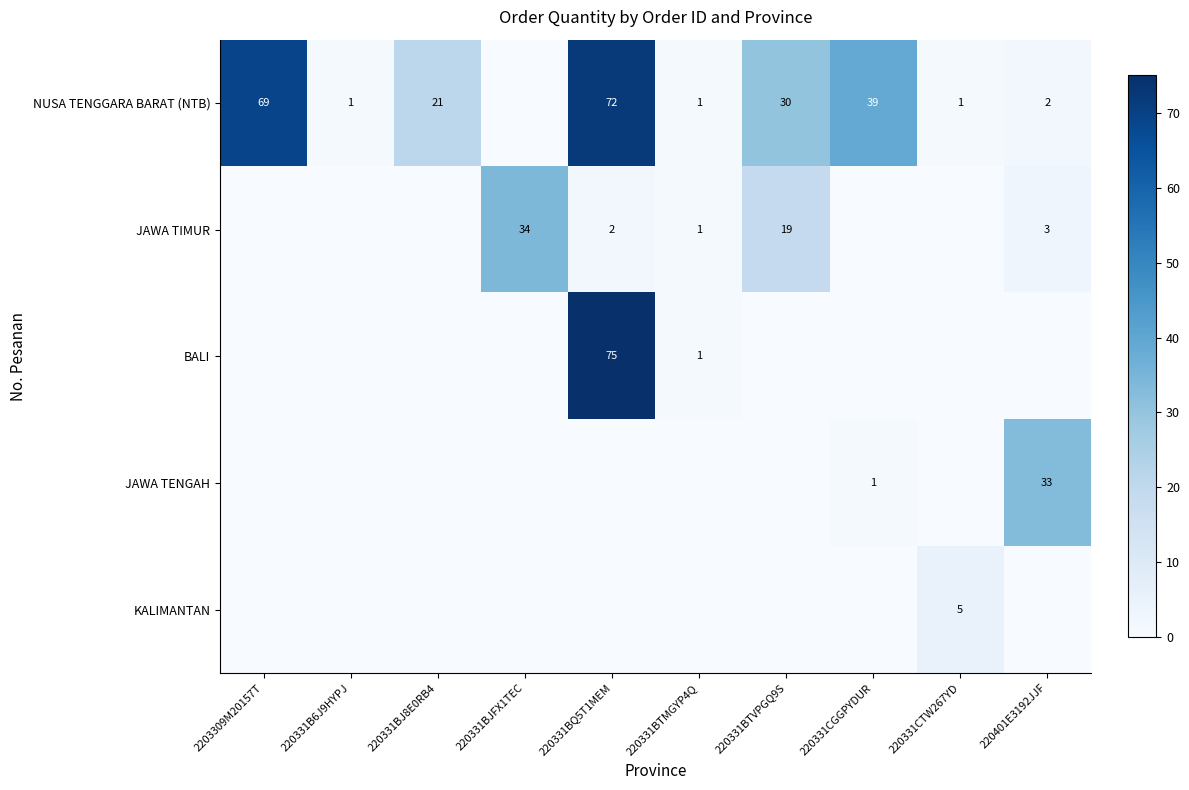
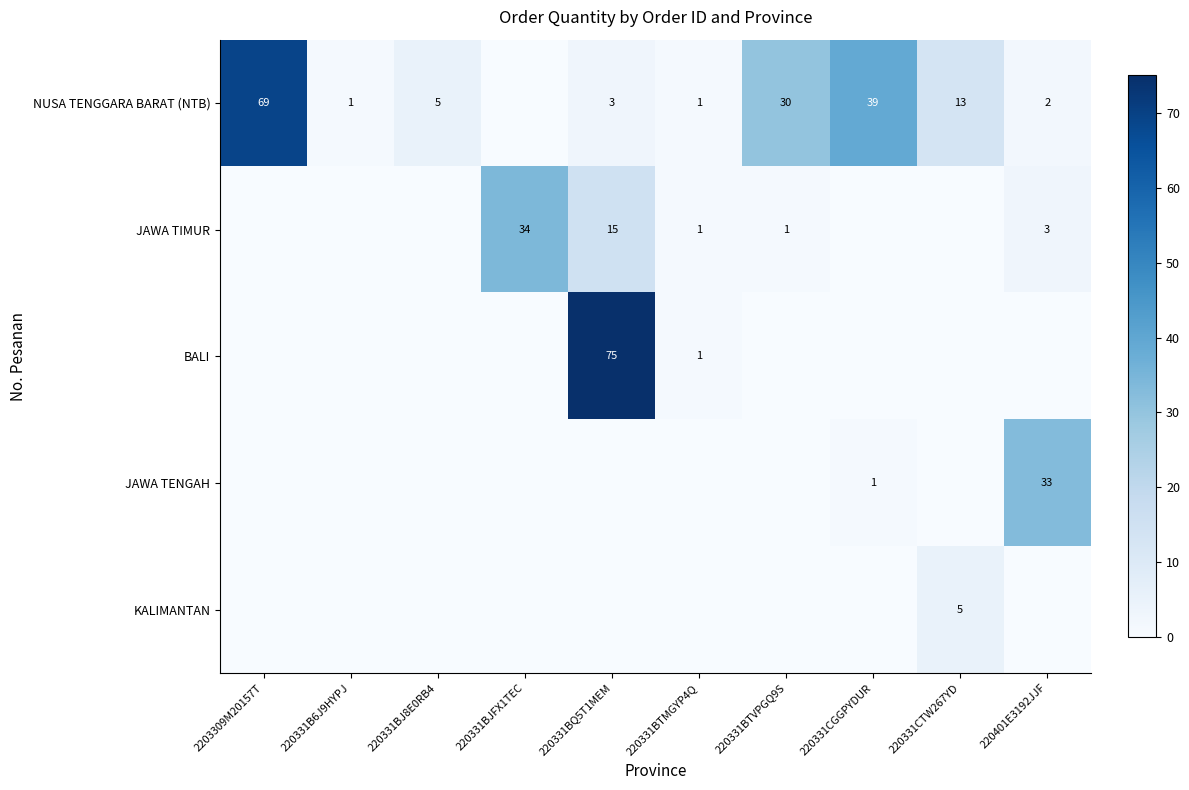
NUSA TENGGARA BARAT (NTB), 220331BJ8E0RB4: 21 -> 5
NUSA TENGGARA BARAT (NTB), 220331BQ5T1MEM: 72 -> 3
NUSA TENGGARA BARAT (NTB), 220331CTW267YD: 1 -> 13
JAWA TIMUR, 220331BQ5T1MEM: 2 -> 15
JAWA TIMUR, 220331BTVPGQ9S: 19 -> 1
